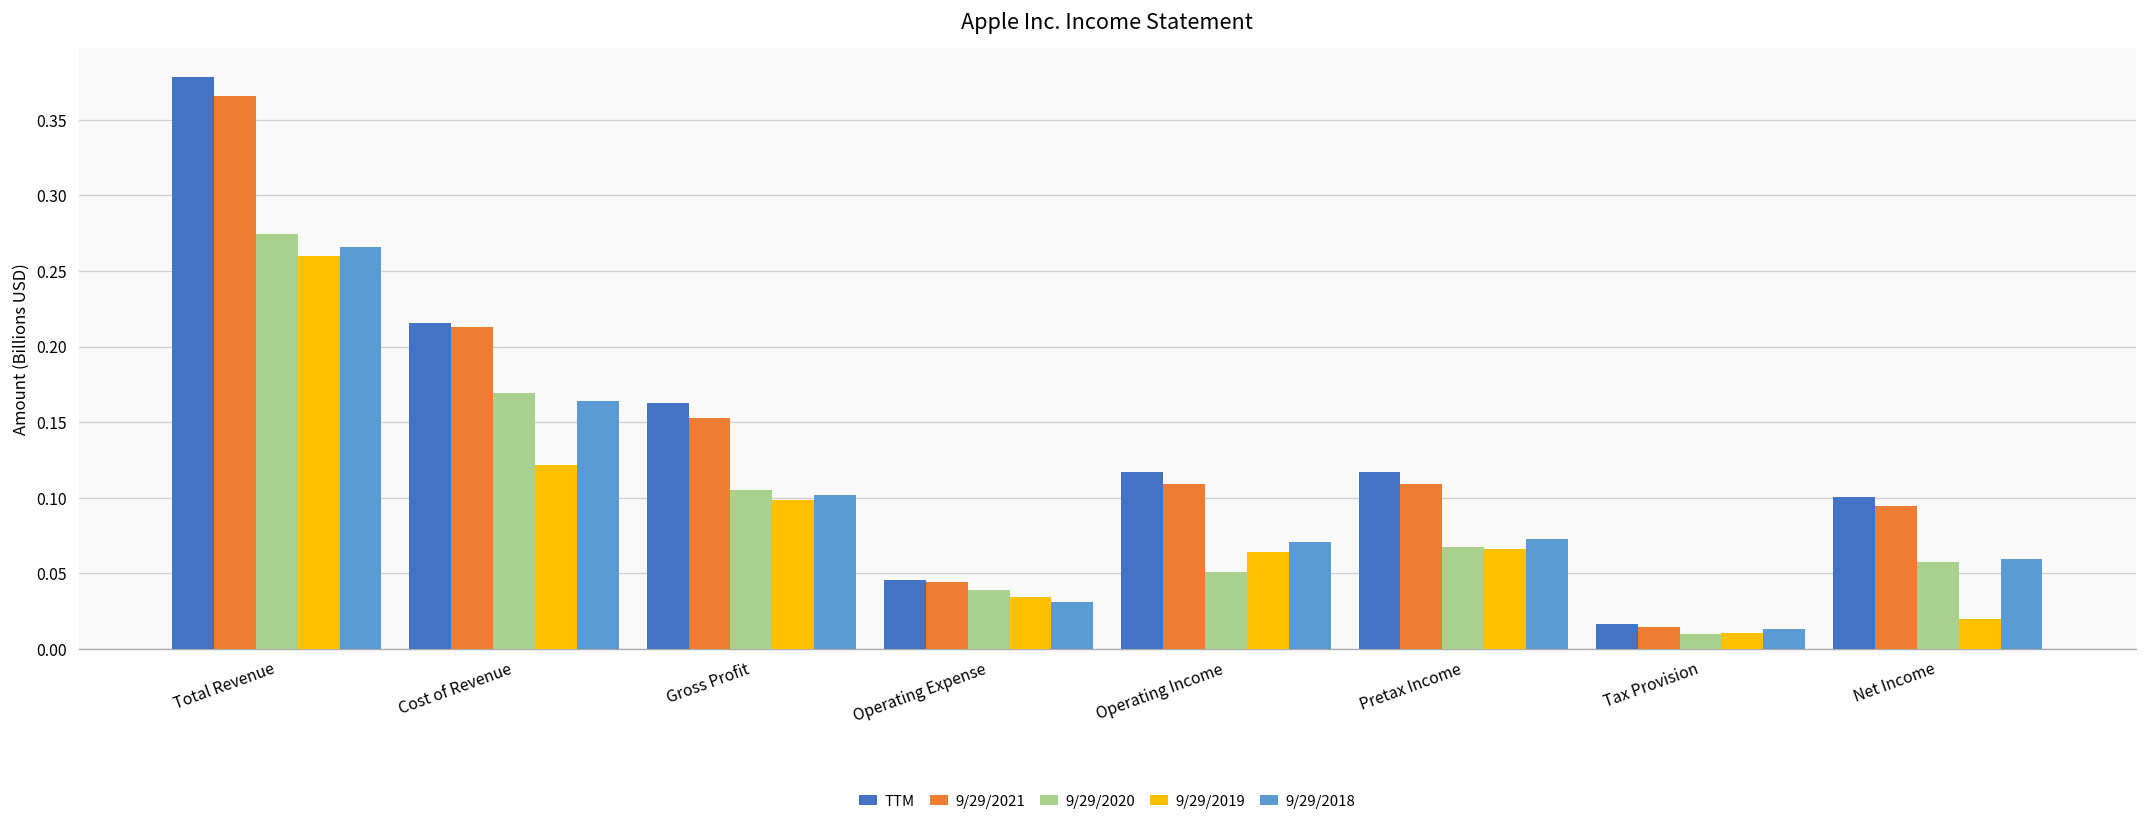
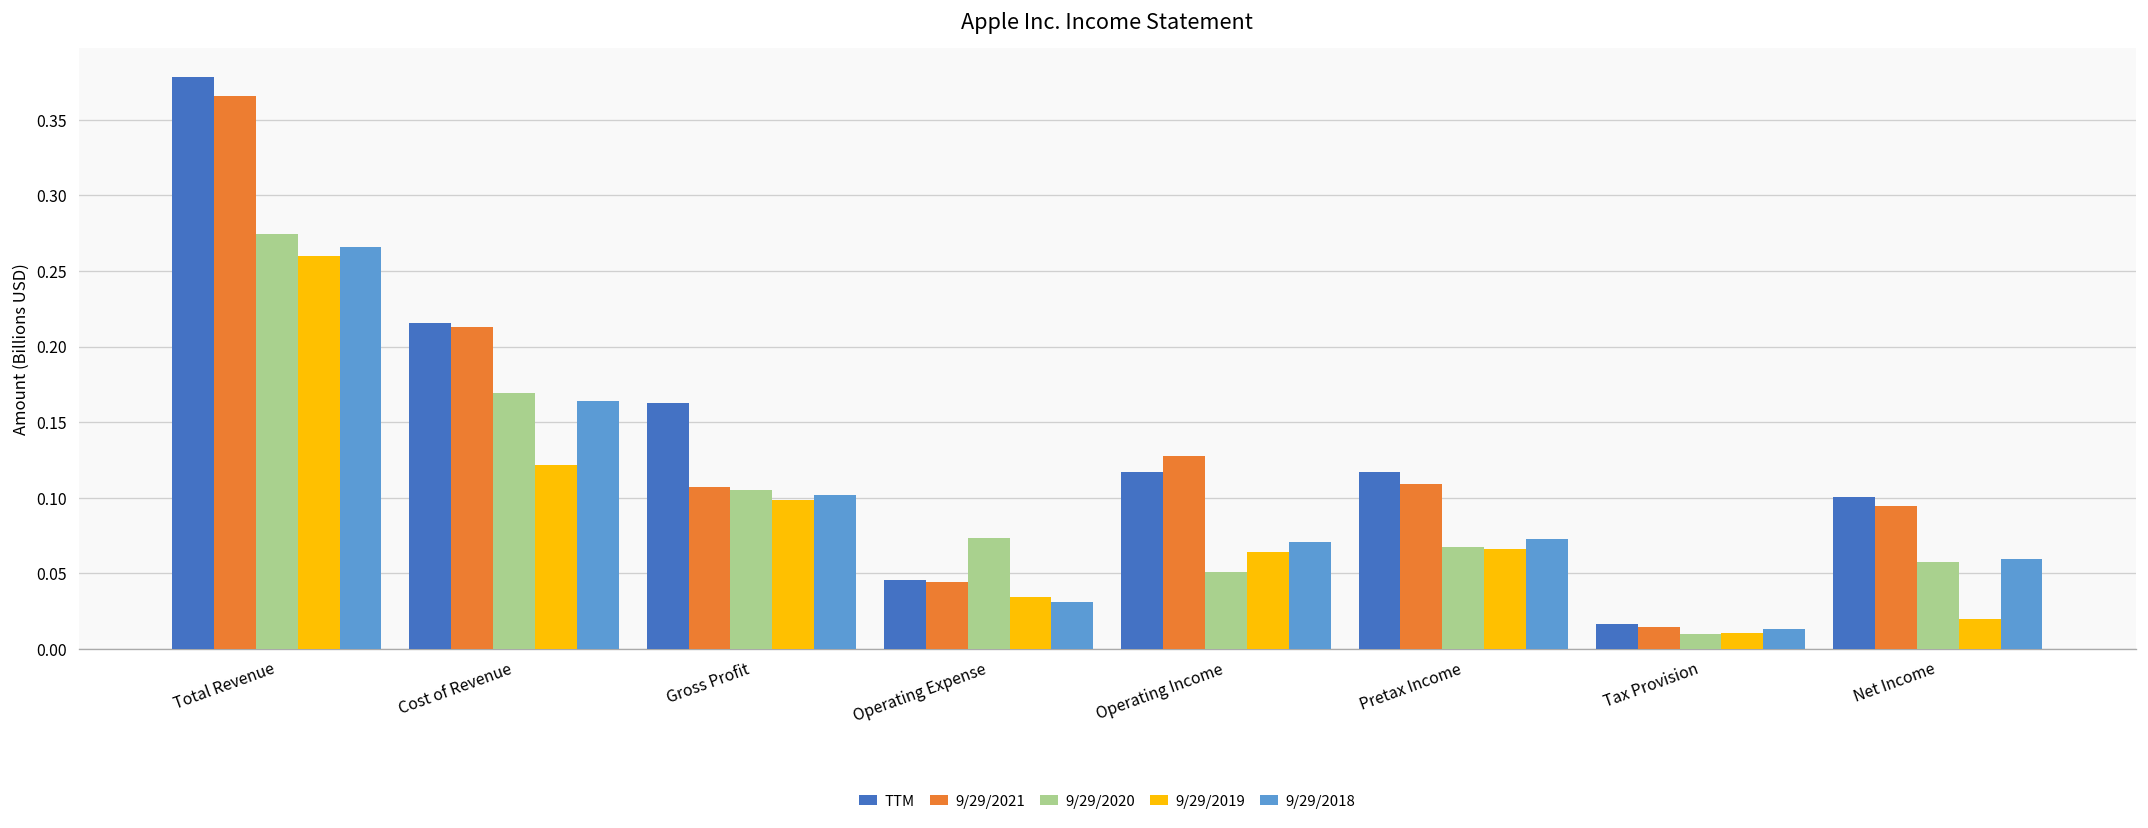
9/29/2021, Gross Profit: 0.153 -> 0.107
9/29/2020, Operating Expense: 0.039 -> 0.073
9/29/2021, Operating Income: 0.109 -> 0.128
